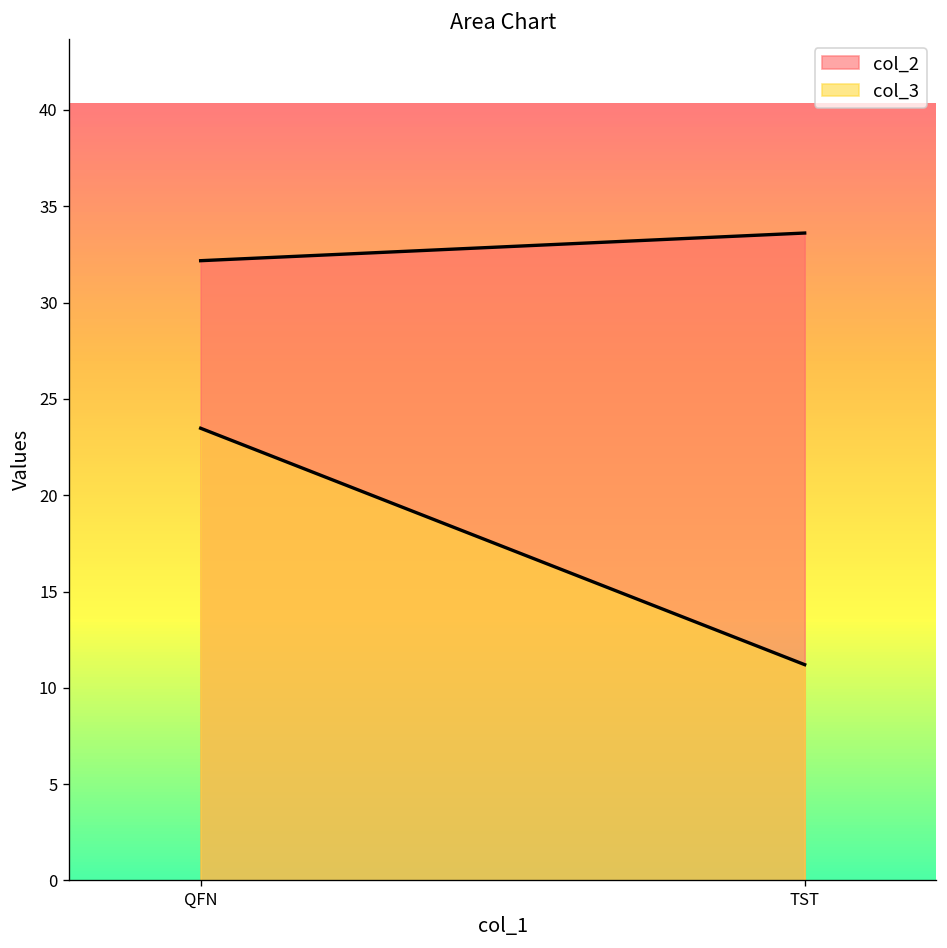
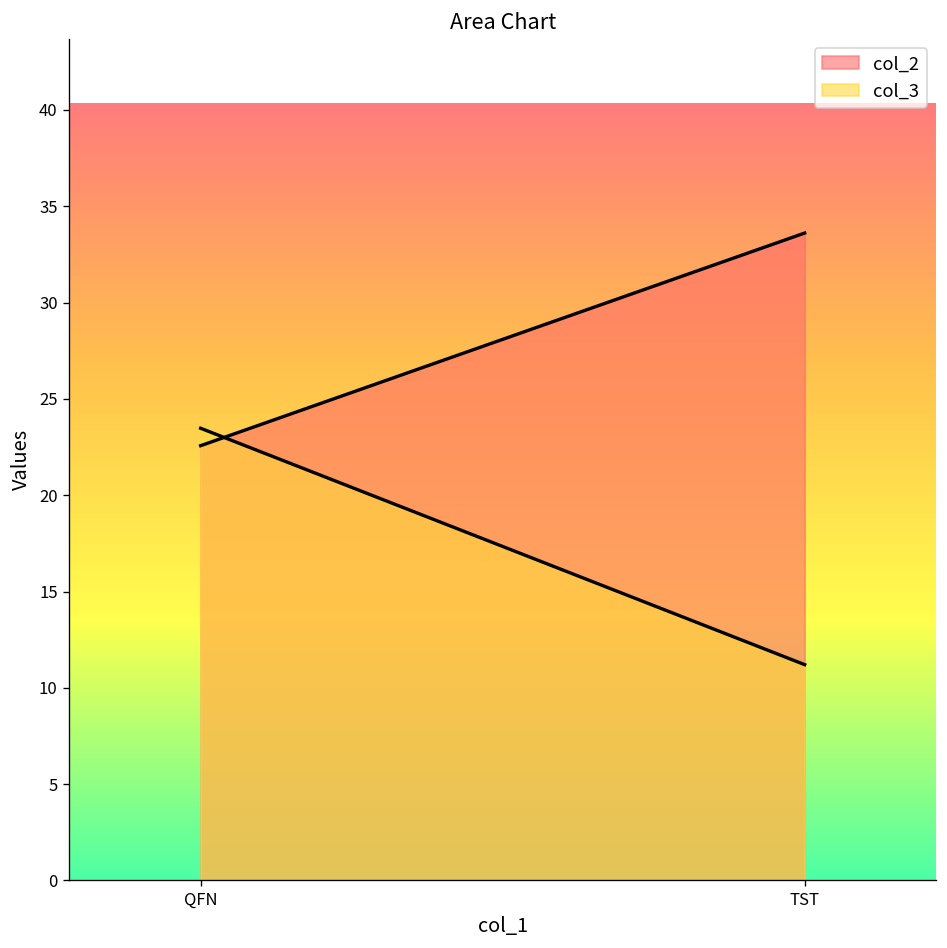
col_2, QFN: 32.2 -> 22.6
